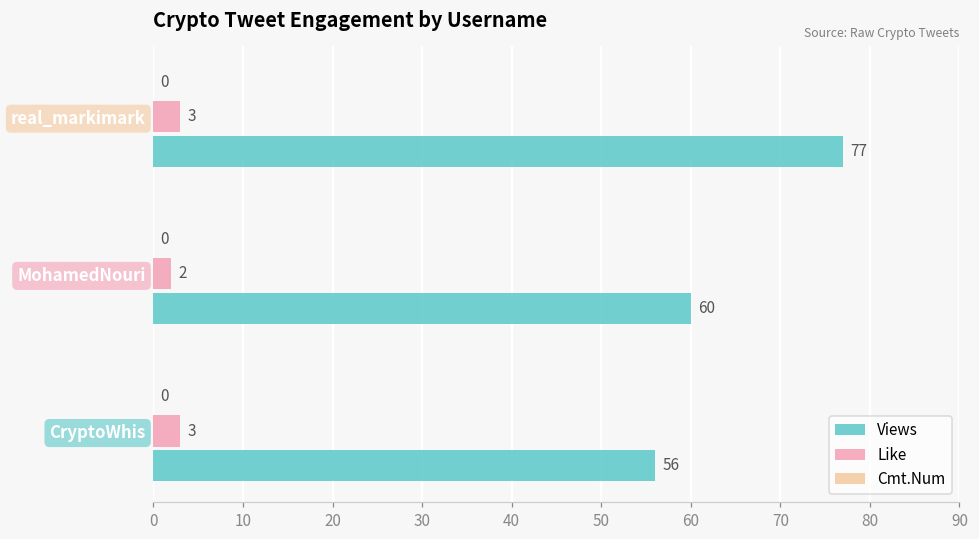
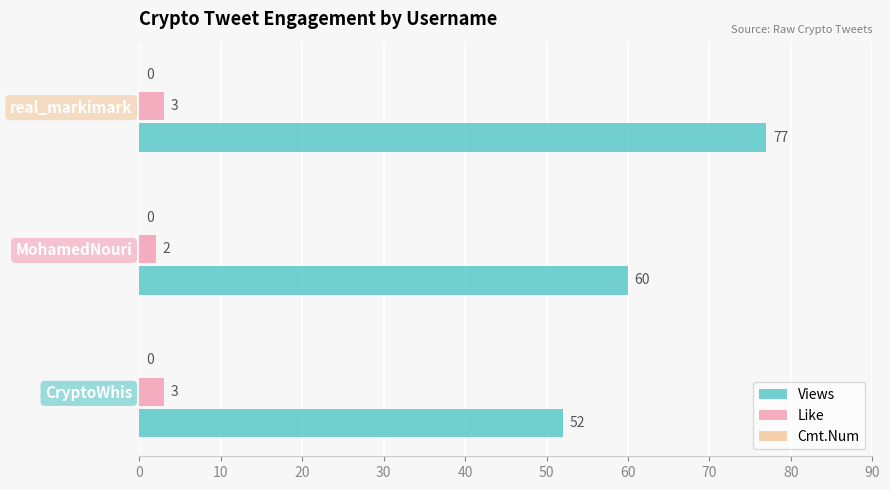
Views, CryptoWhis: 56 -> 52
